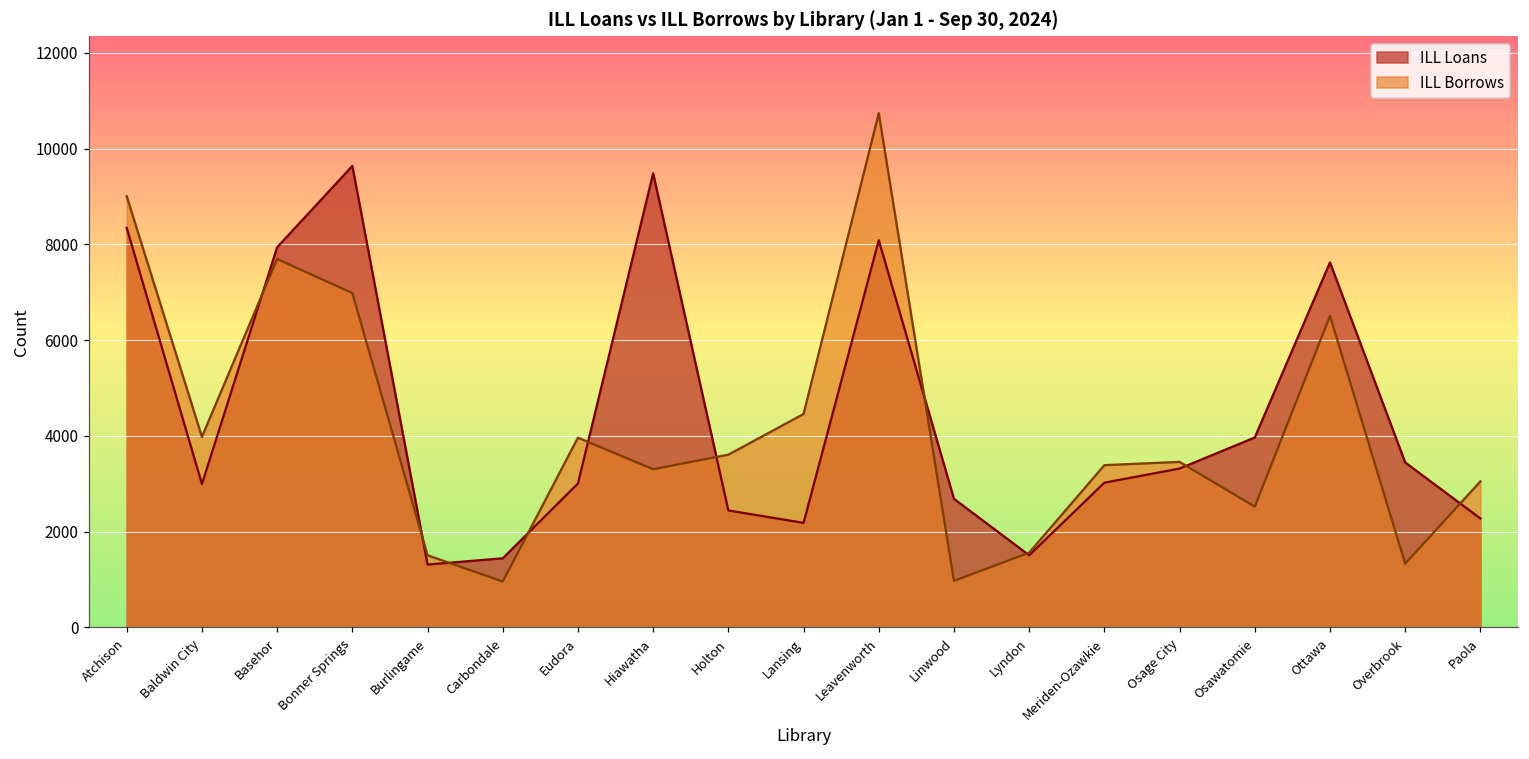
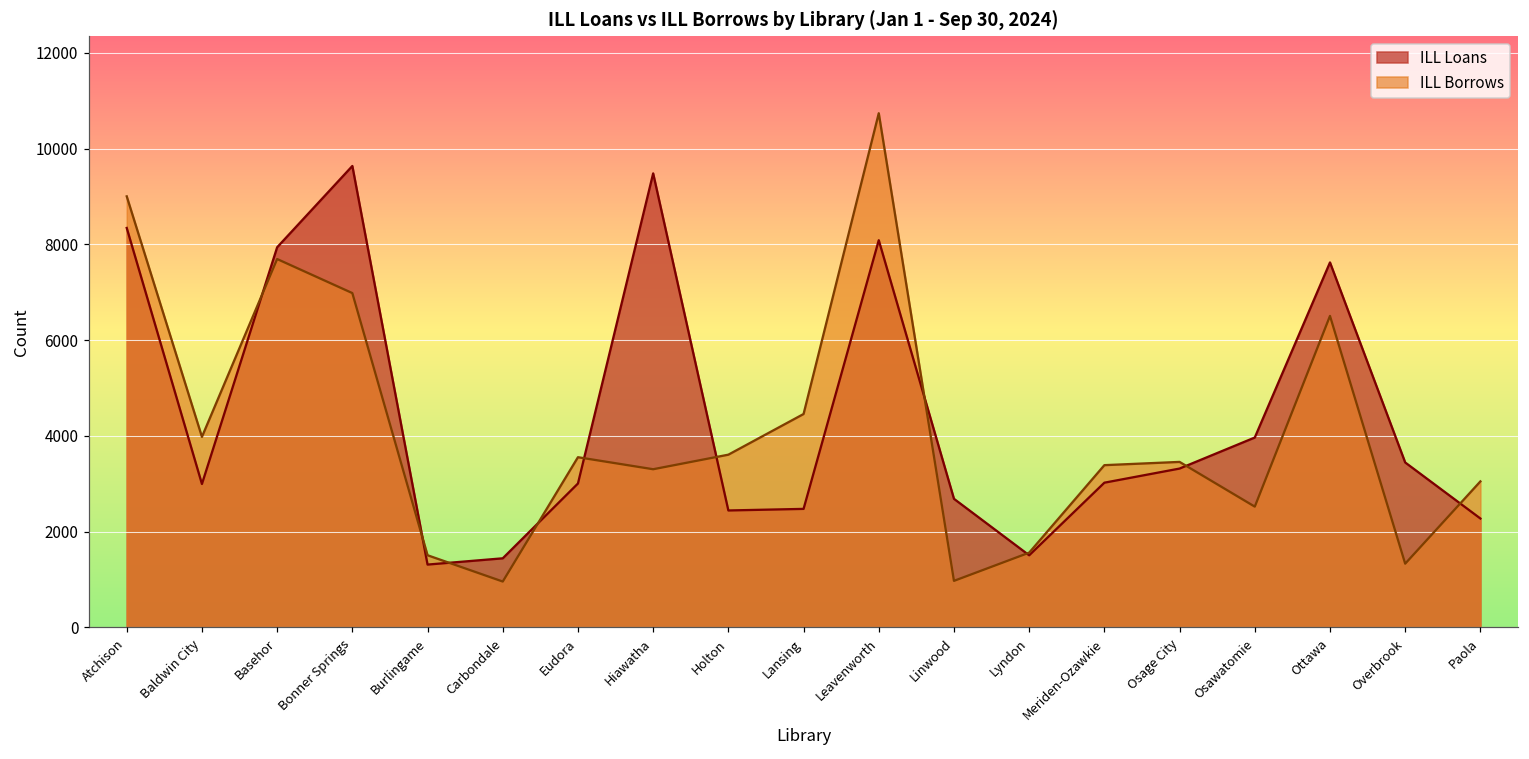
ILL Borrows, Eudora: 4000 -> 3600
ILL Loans, Lansing: 2200 -> 2500
